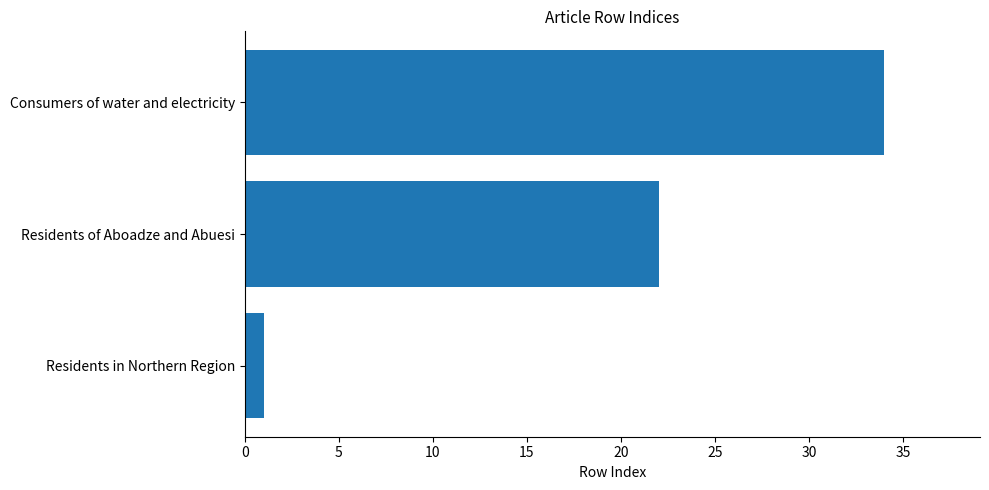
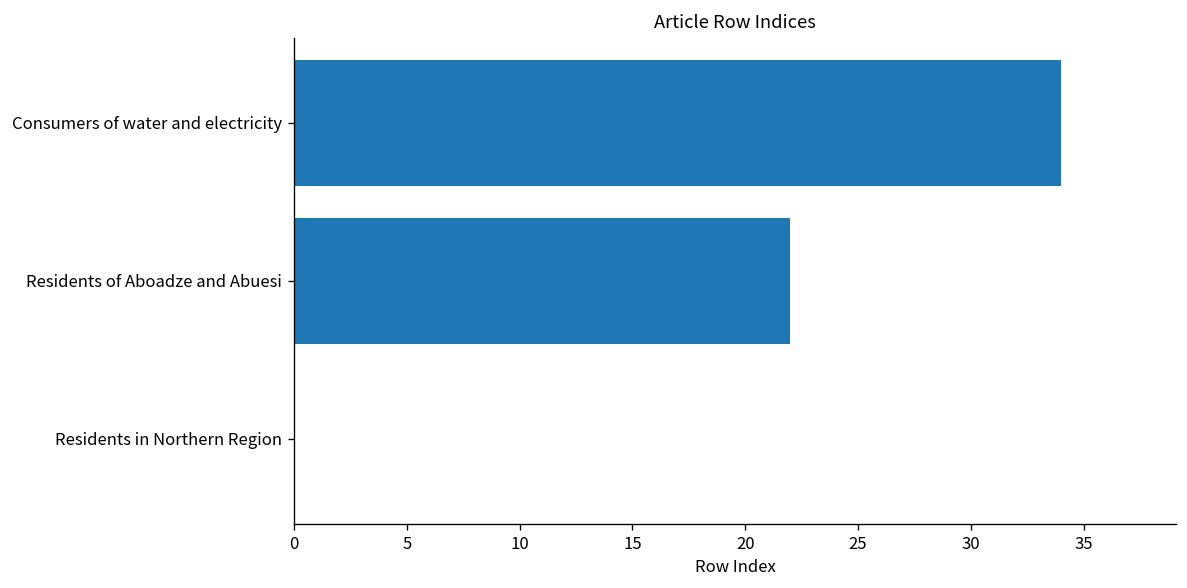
Residents in Northern Region: 1 -> 0
